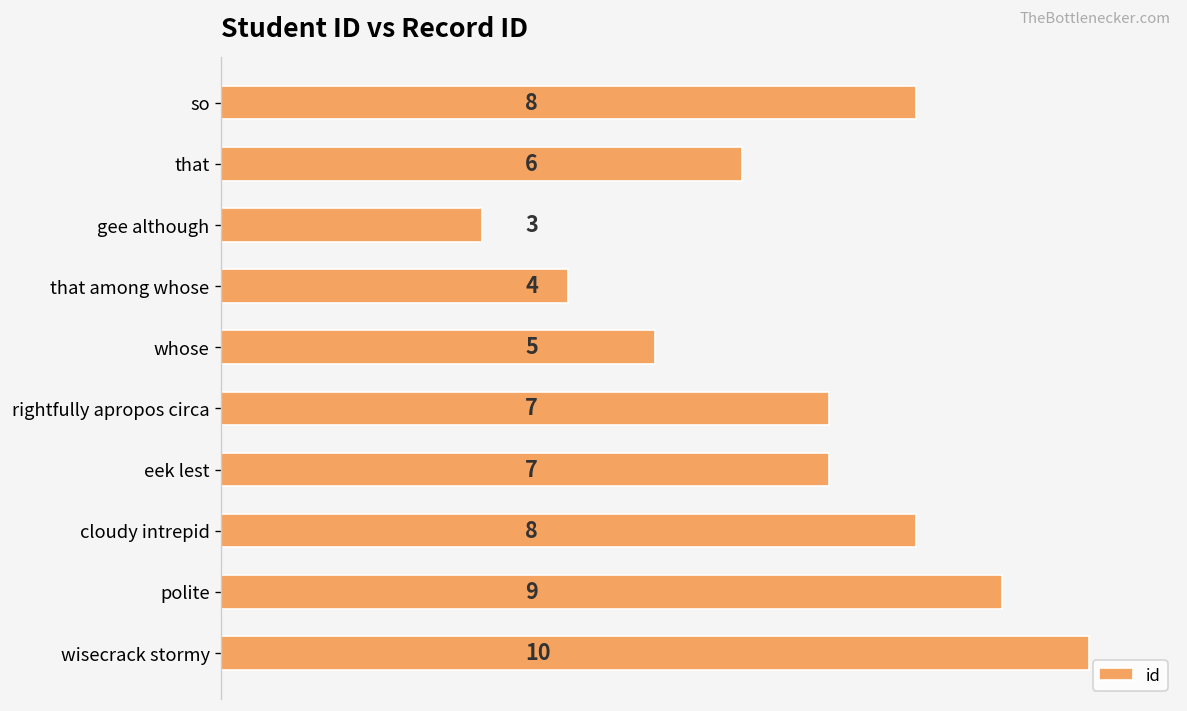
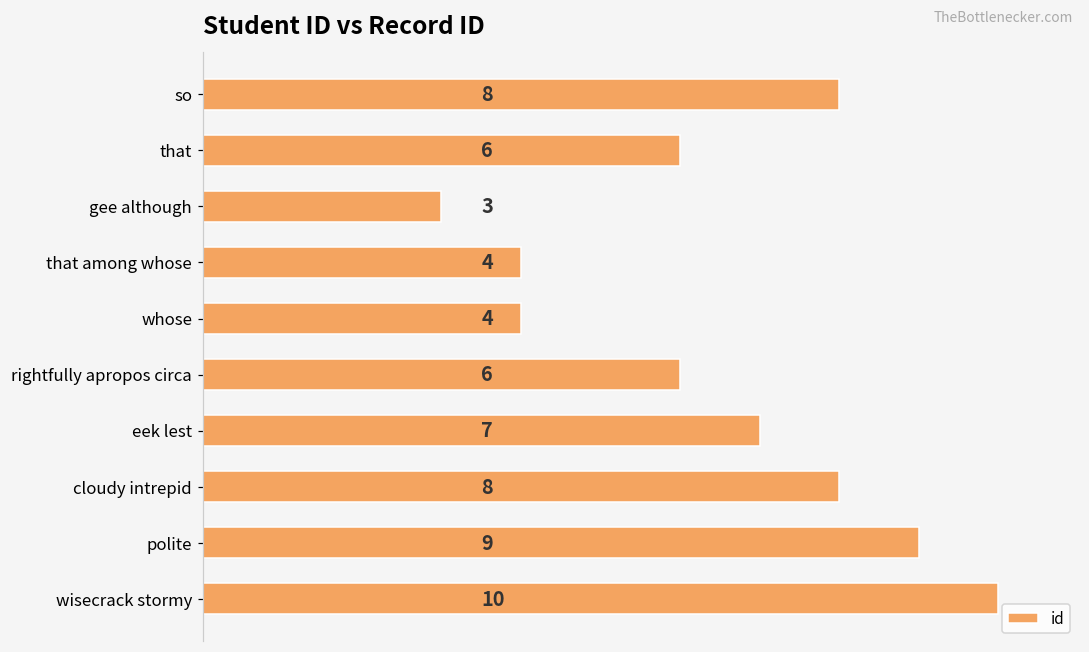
whose: 5 -> 4
rightfully apropos circa: 7 -> 6
